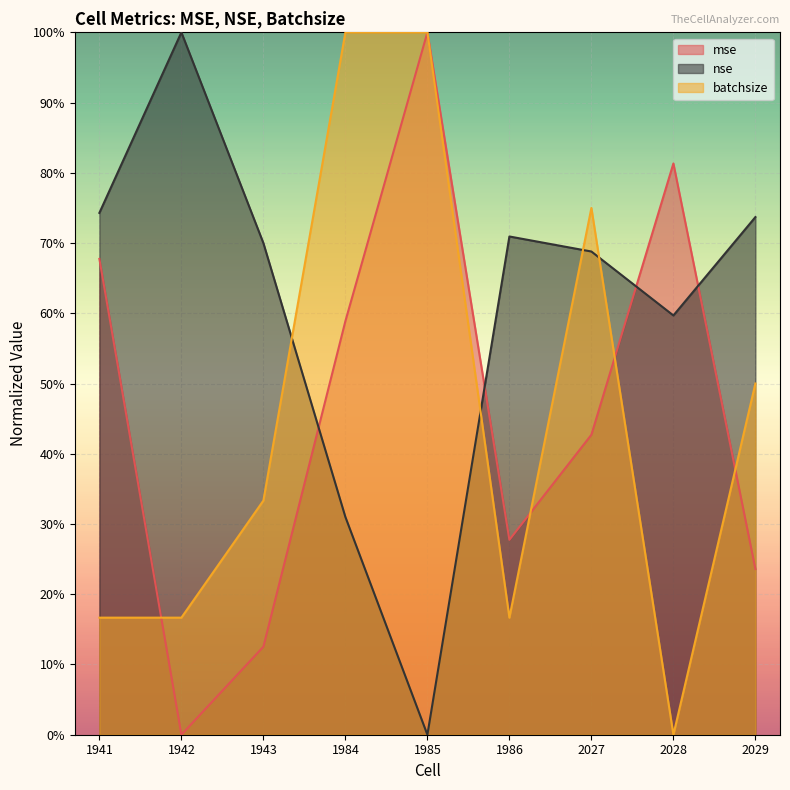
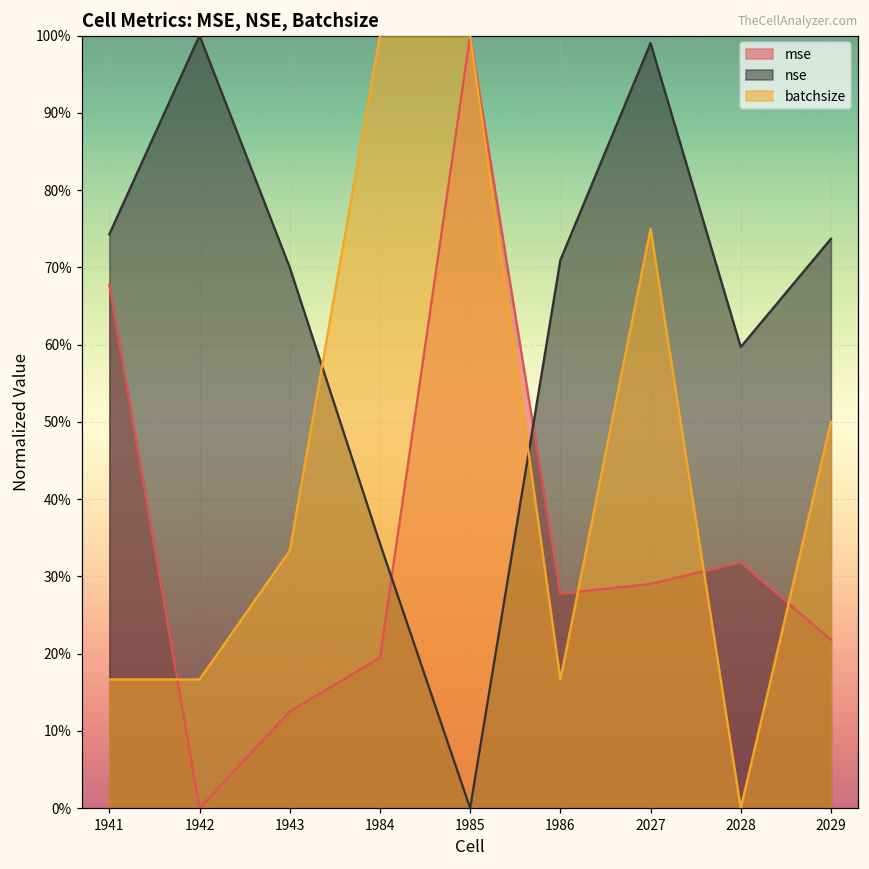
mse, 1984: 59% -> 19%
nse, 1984: 31% -> 34%
mse, 2027: 43% -> 29%
nse, 2027: 69% -> 99%
mse, 2028: 81% -> 32%
mse, 2029: 24% -> 22%
